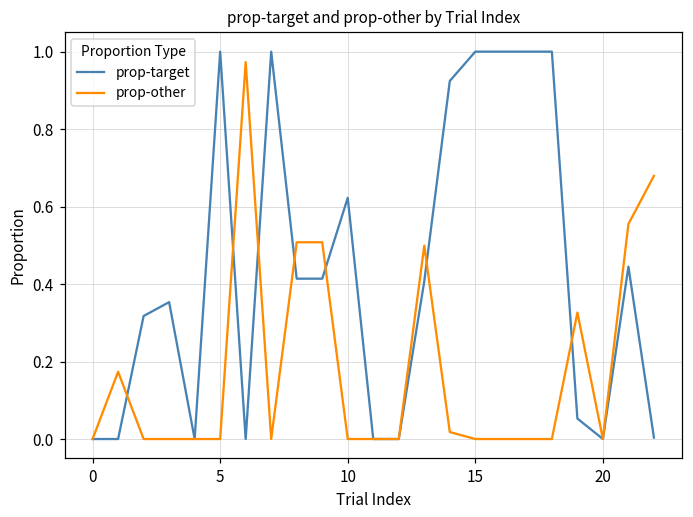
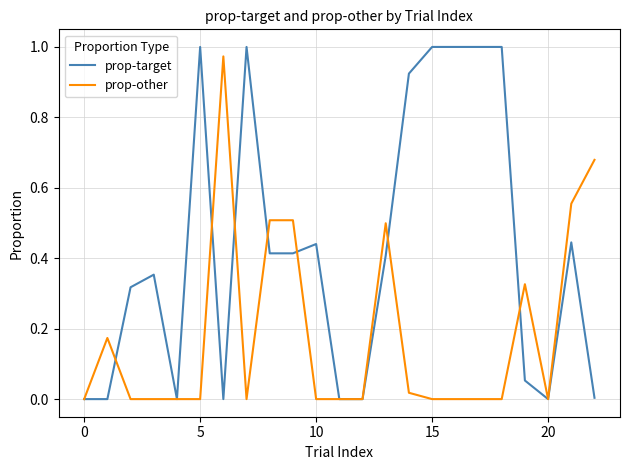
prop-target, 10: 0.62 -> 0.44
